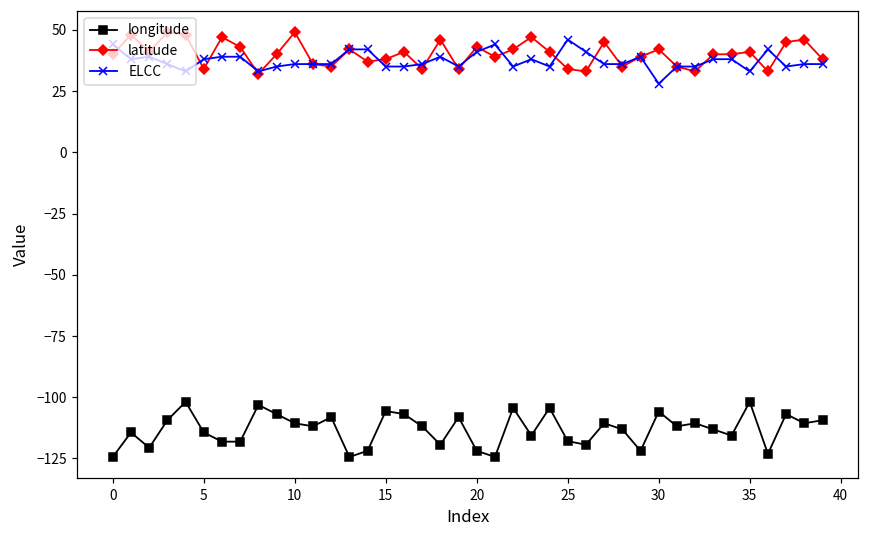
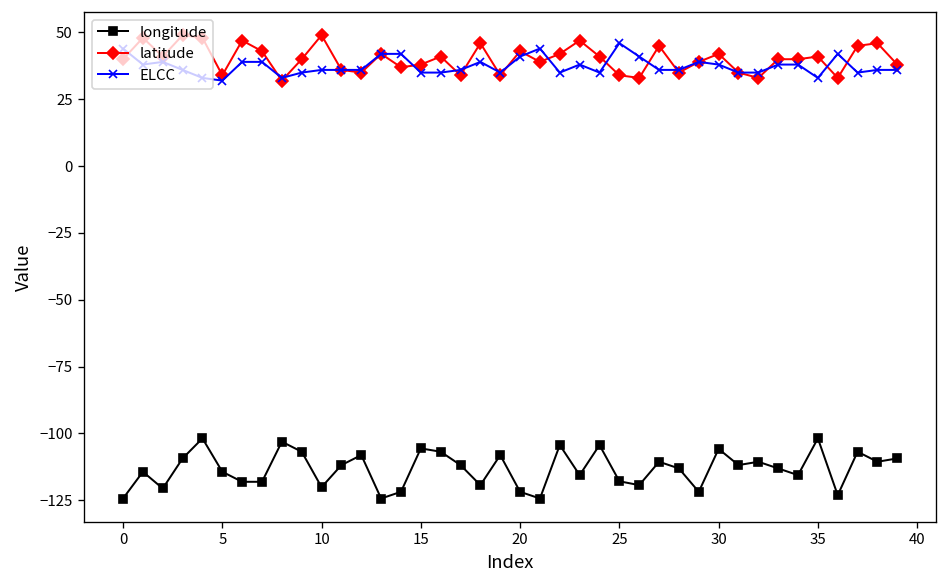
ELCC, 5: 38 -> 32
longitude, 10: -111 -> -120
ELCC, 30: 28 -> 38
